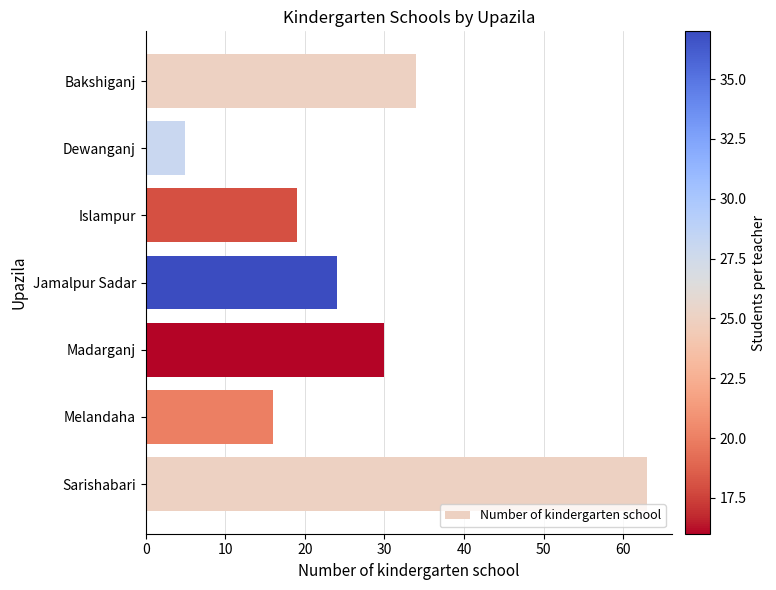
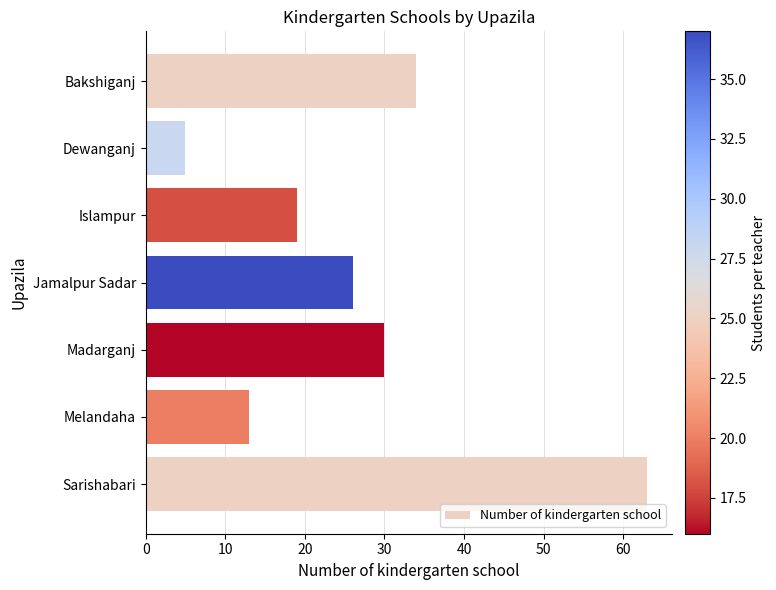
Jamalpur Sadar: 24 -> 26
Melandaha: 16 -> 13
